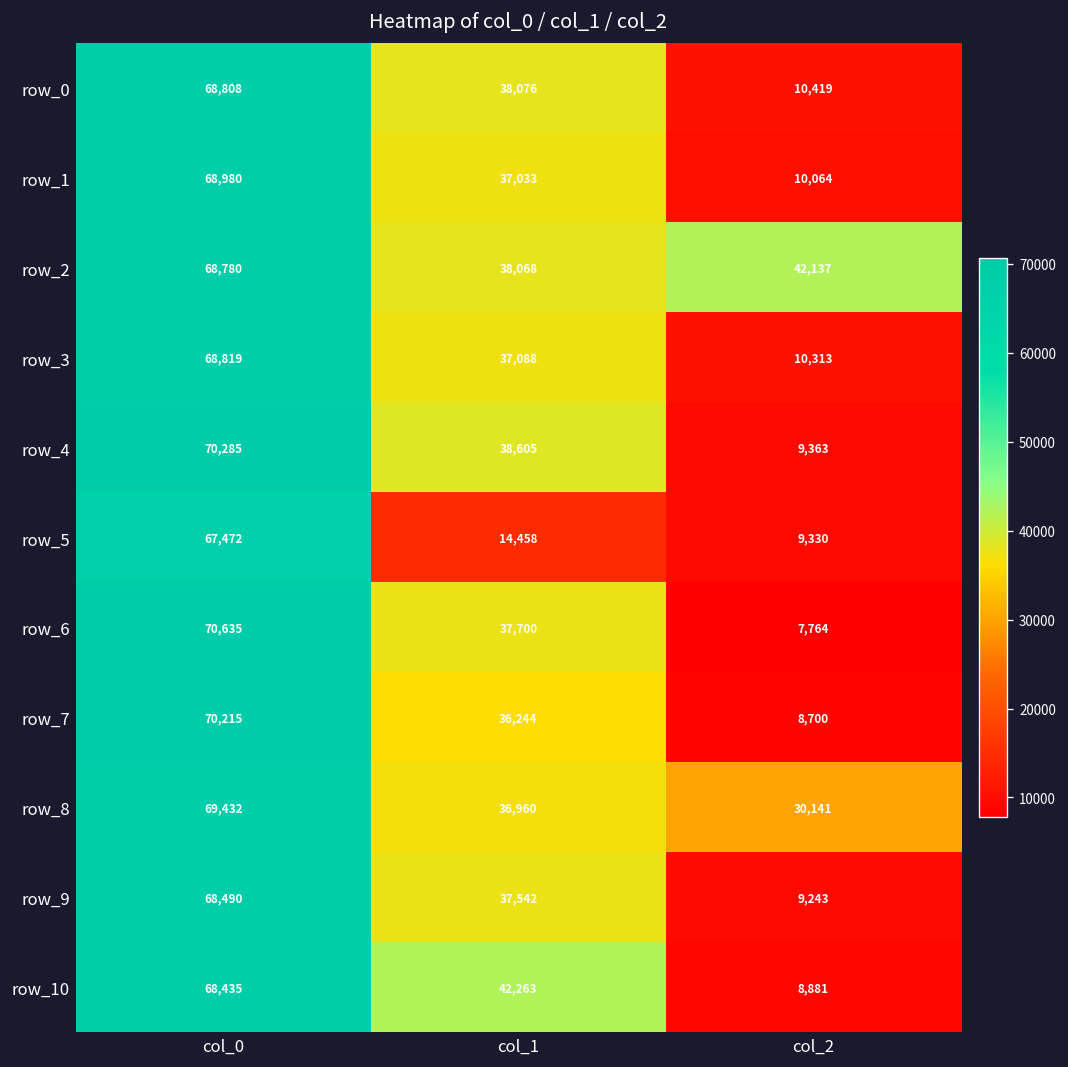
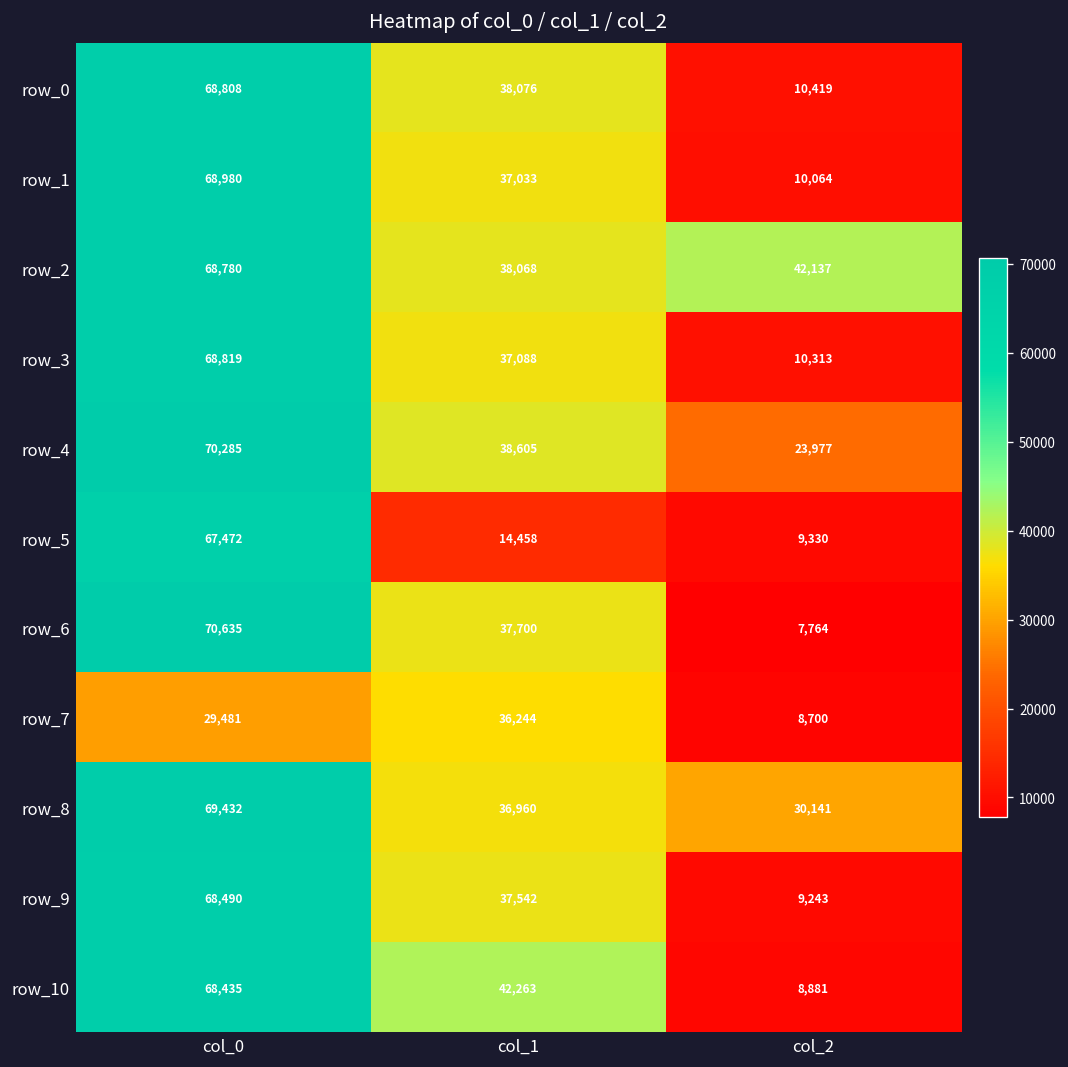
row_4, col_2: 9,363 -> 23,977
row_7, col_0: 70,215 -> 29,481
